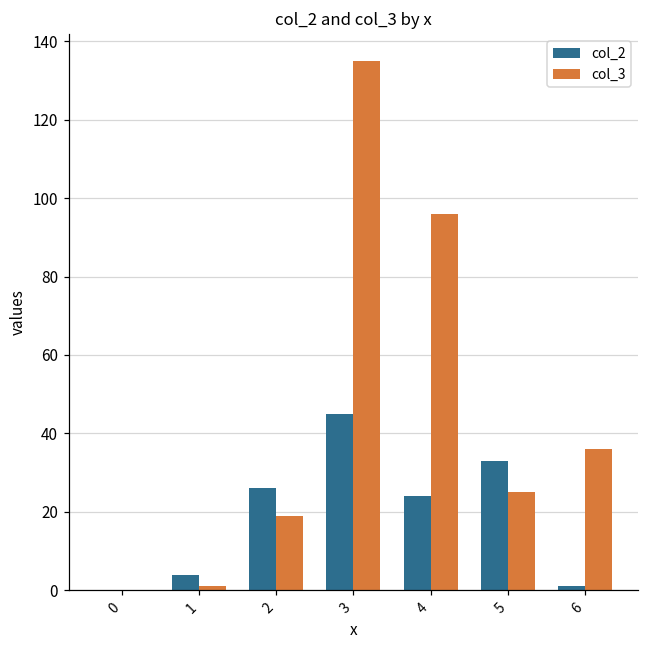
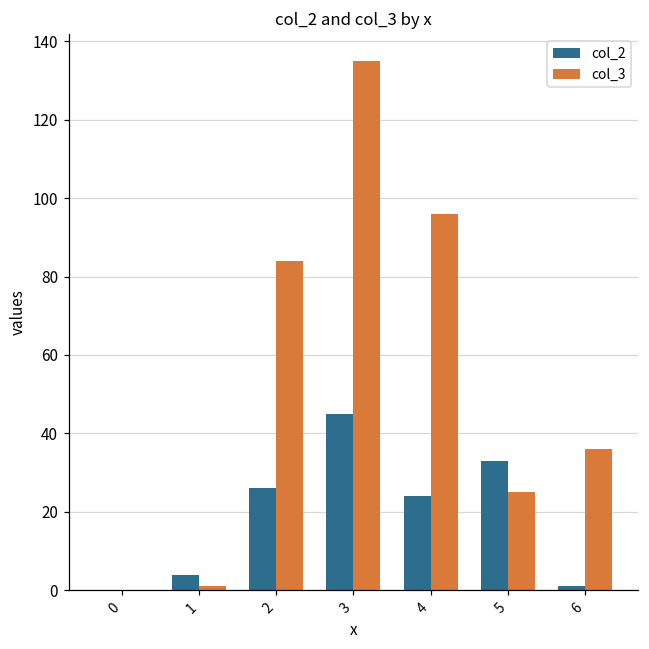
col_3, 2: 19 -> 84
